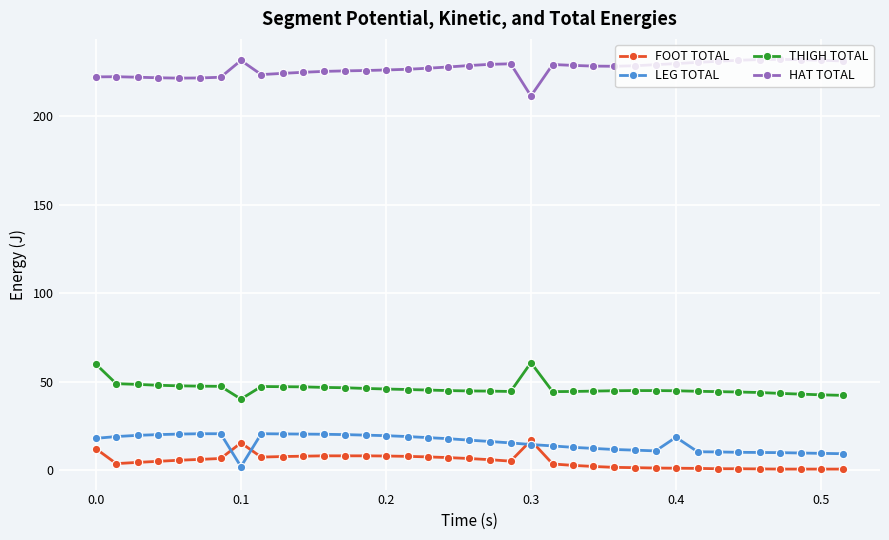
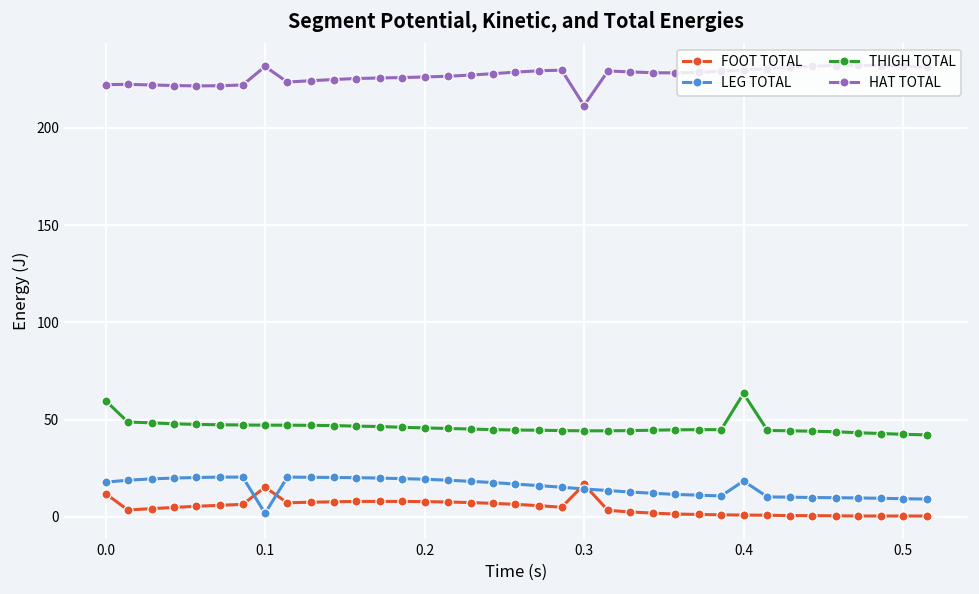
THIGH TOTAL, 0.1: 40 -> 47
THIGH TOTAL, 0.3: 61 -> 44
THIGH TOTAL, 0.4: 45 -> 64
